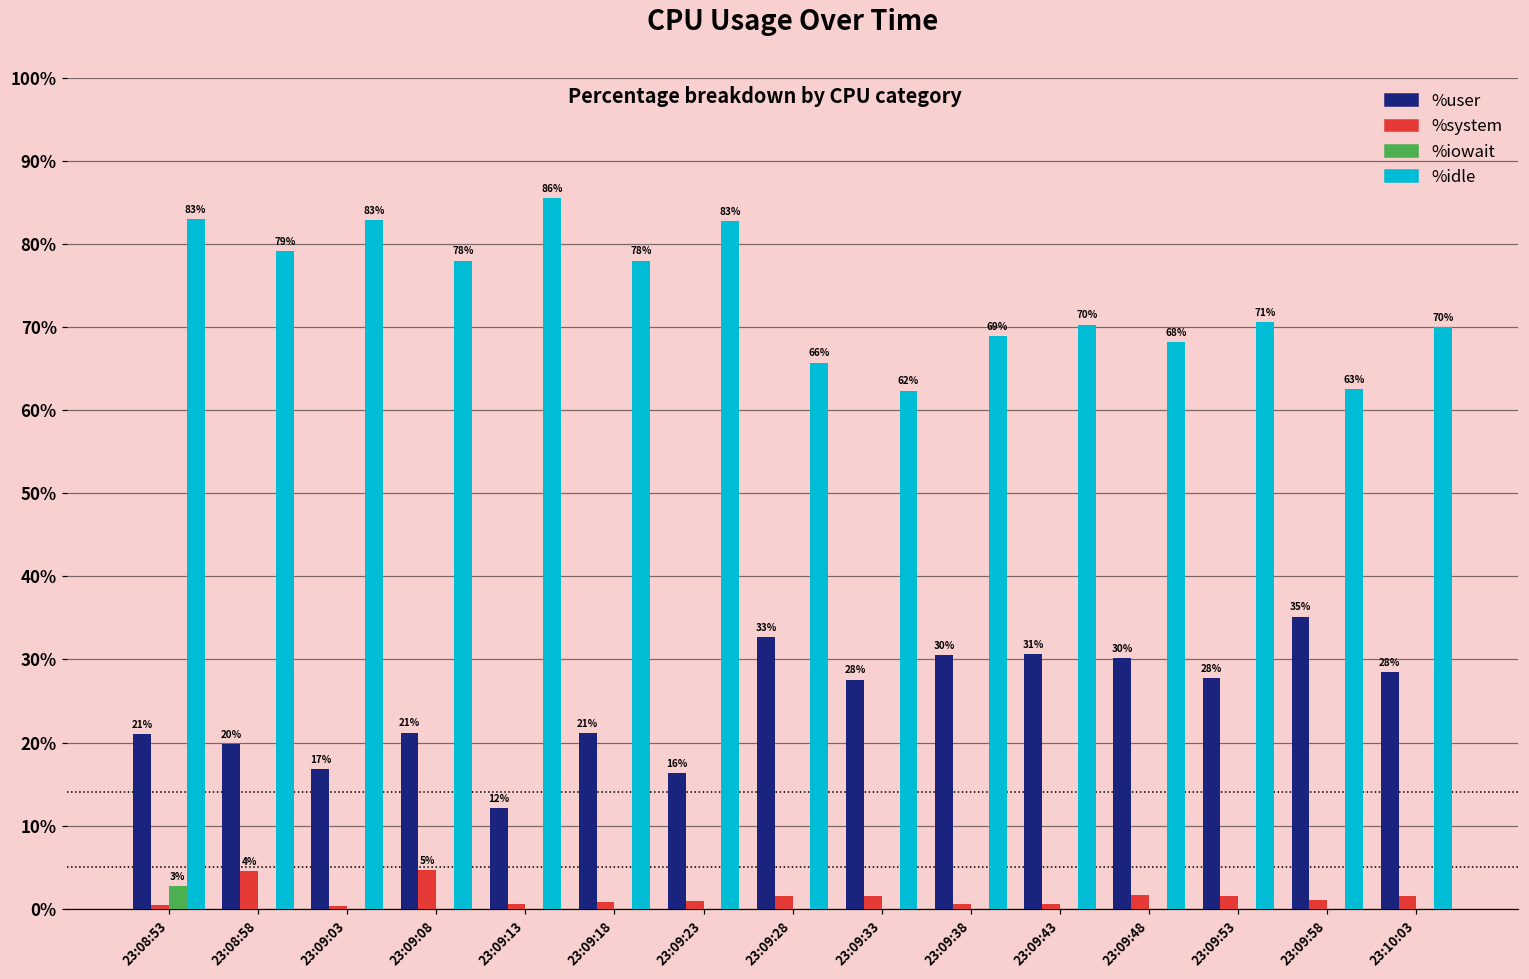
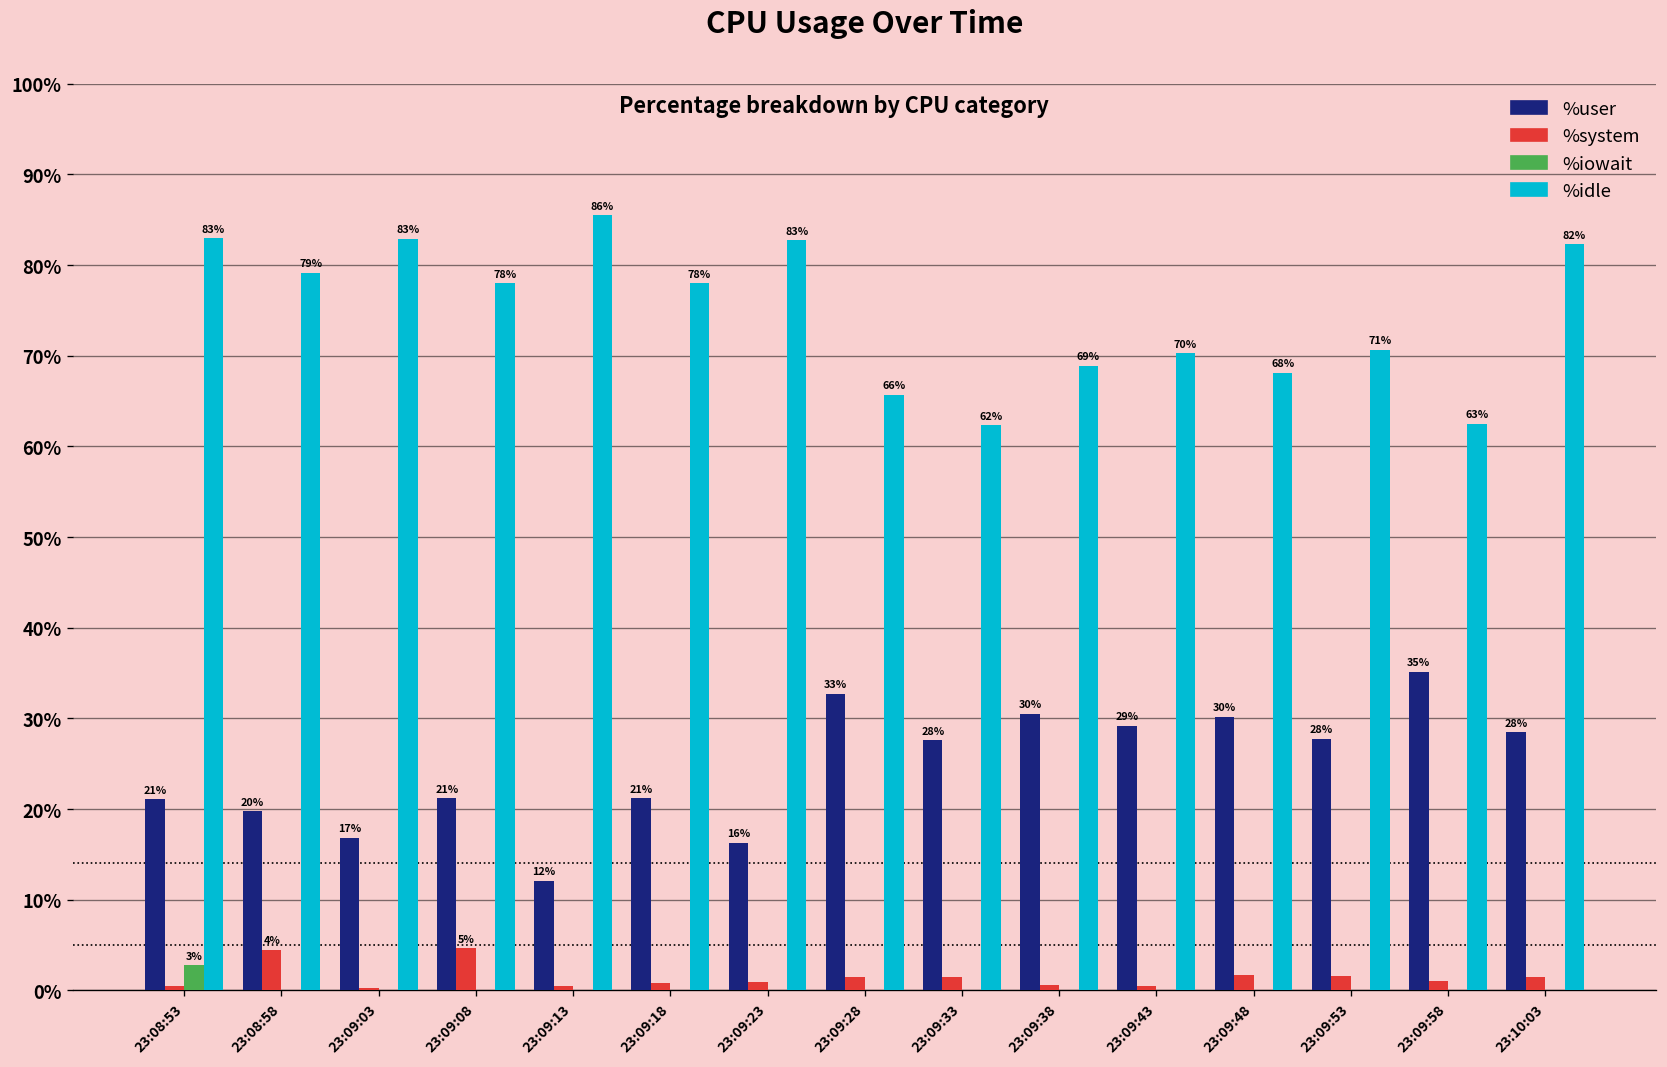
%user, 23:09:43: 31% -> 29%
%idle, 23:10:03: 70% -> 82%
